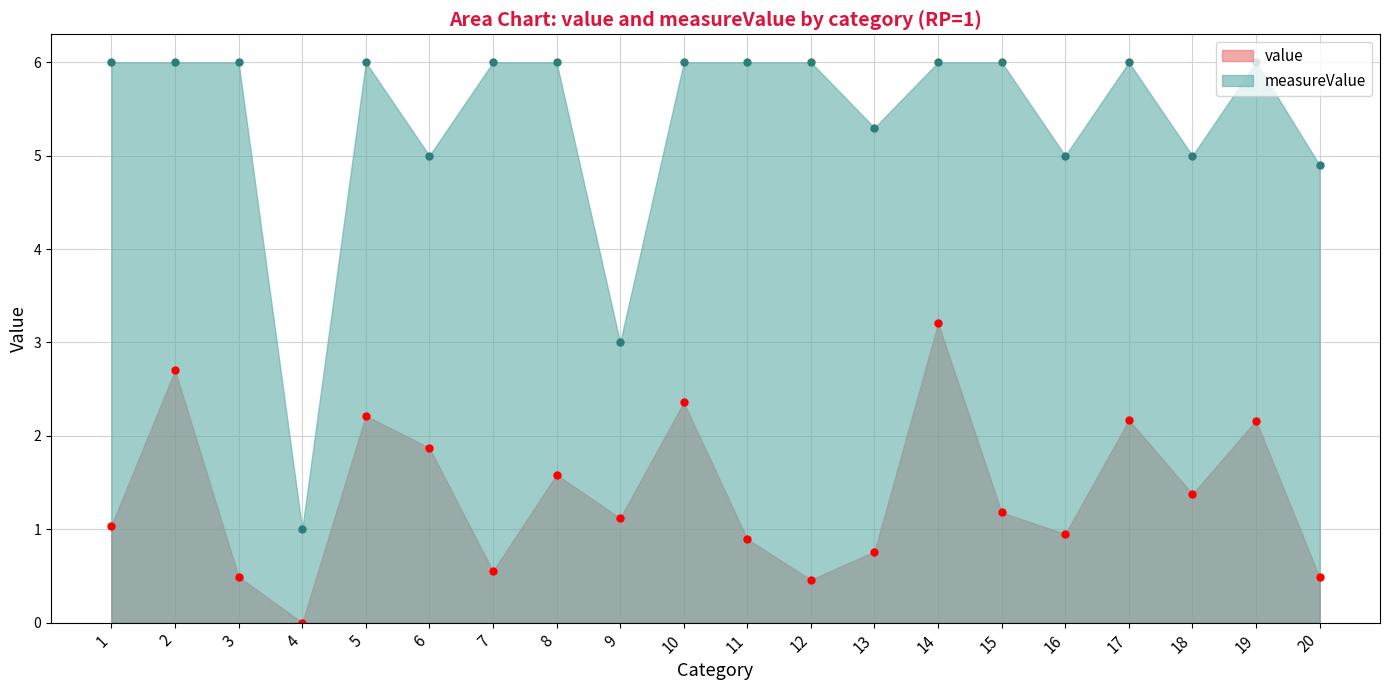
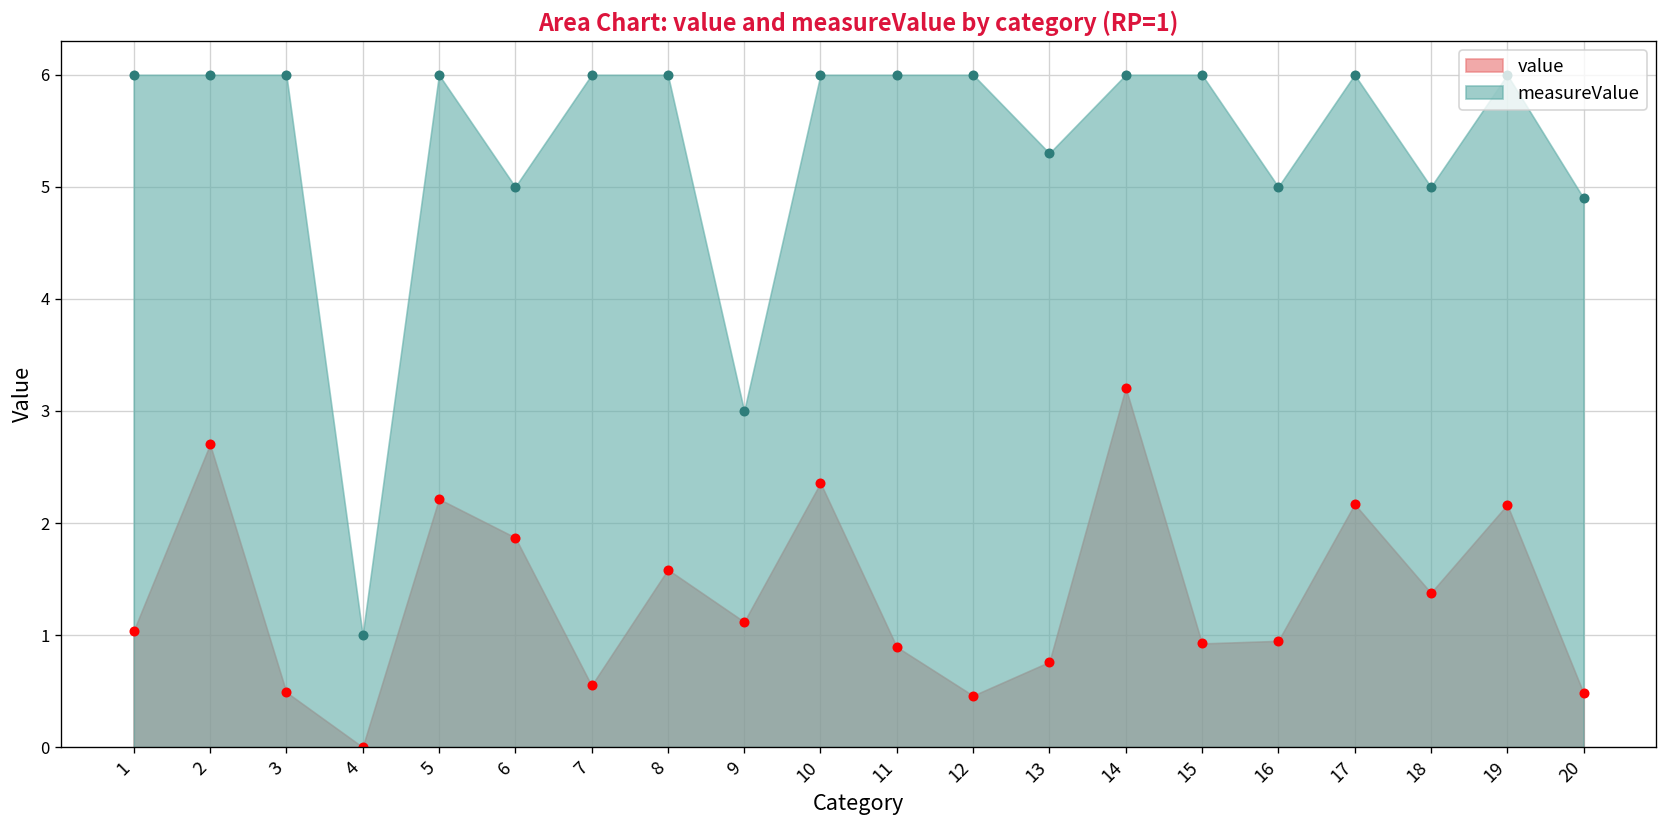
value, 15: 1.2 -> 0.9
